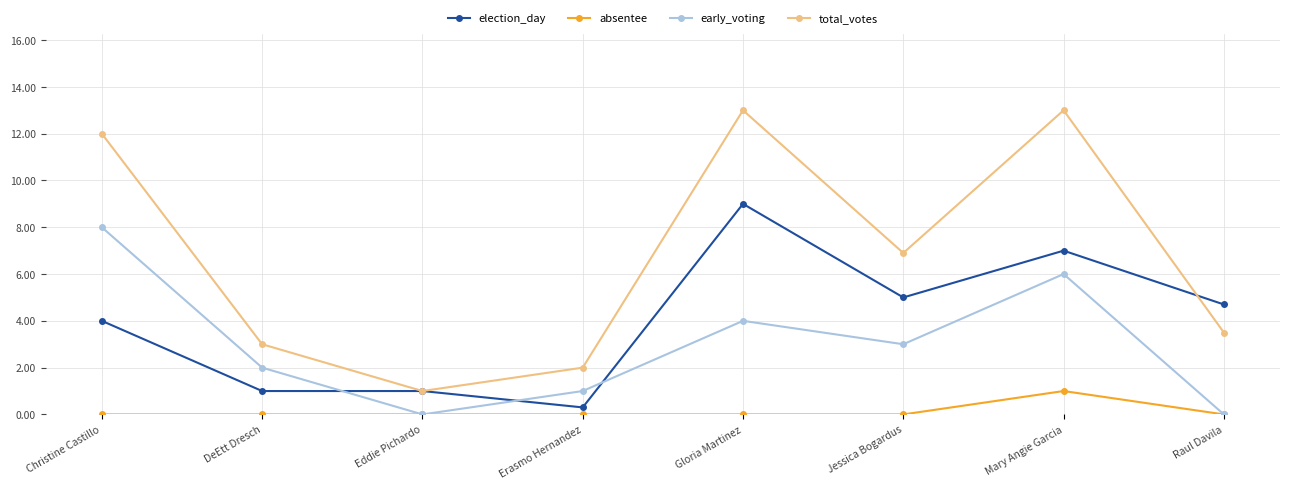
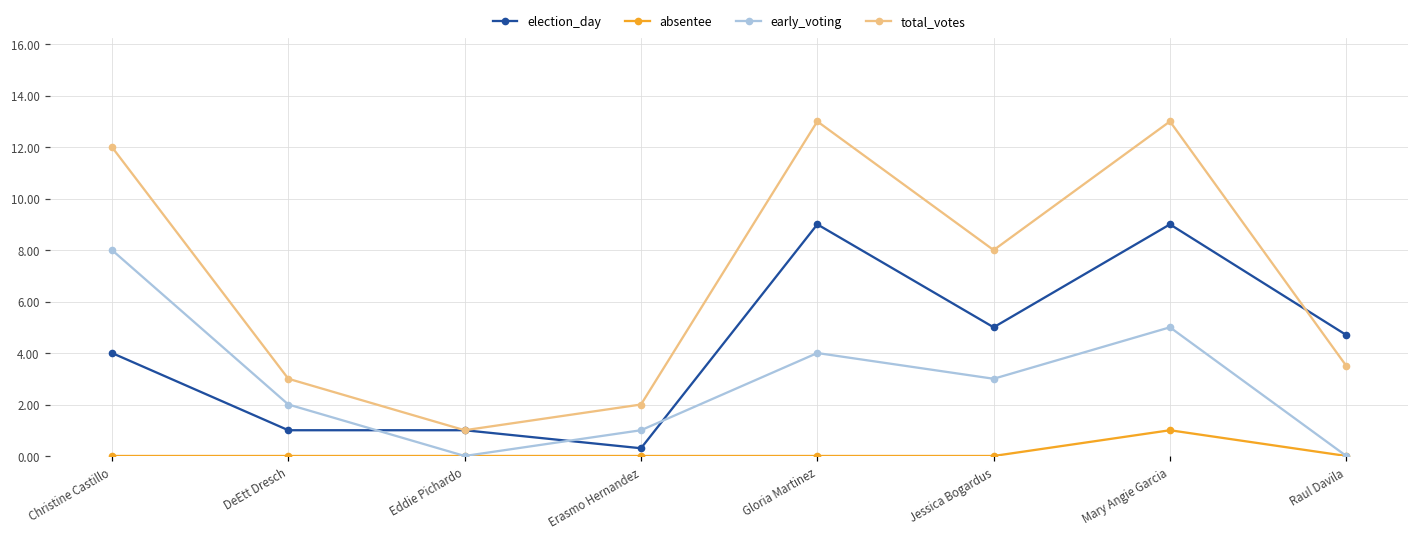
total_votes, Jessica Bogardus: 6.9 -> 8.0
election_day, Mary Angie Garcia: 7 -> 9
early_voting, Mary Angie Garcia: 6 -> 5
